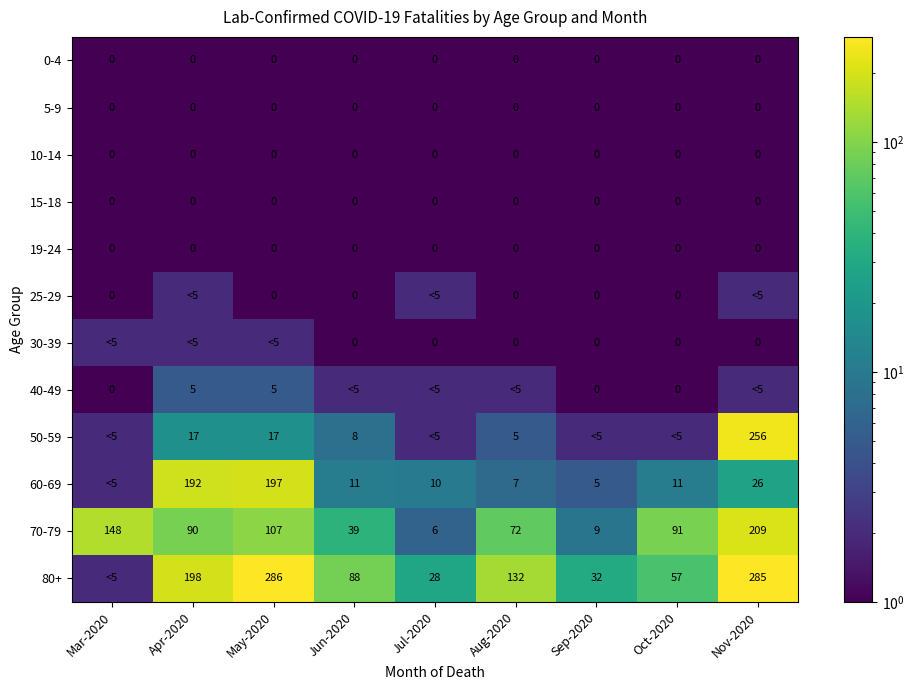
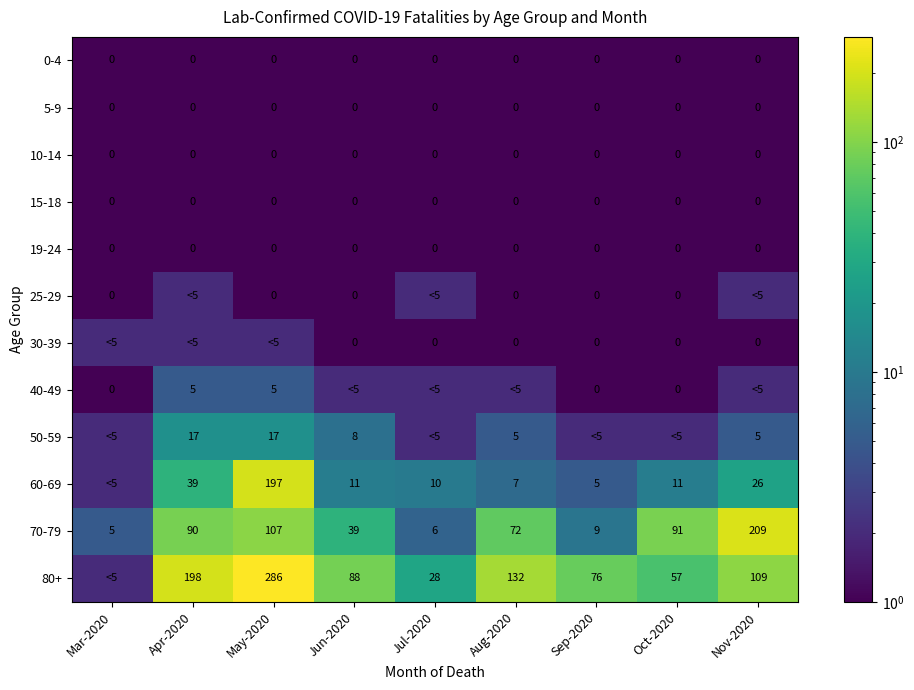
50-59, Nov-2020: 256 -> 5
60-69, Apr-2020: 192 -> 39
70-79, Mar-2020: 148 -> 5
80+, Sep-2020: 32 -> 76
80+, Nov-2020: 285 -> 109
